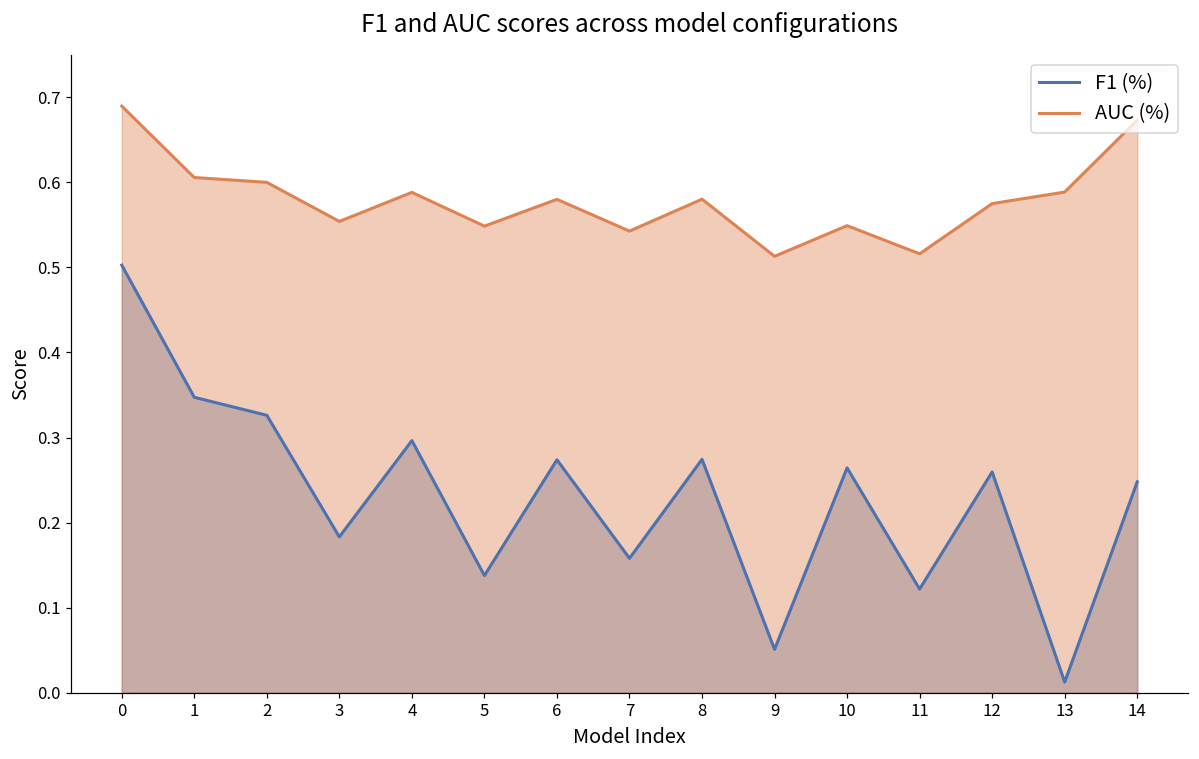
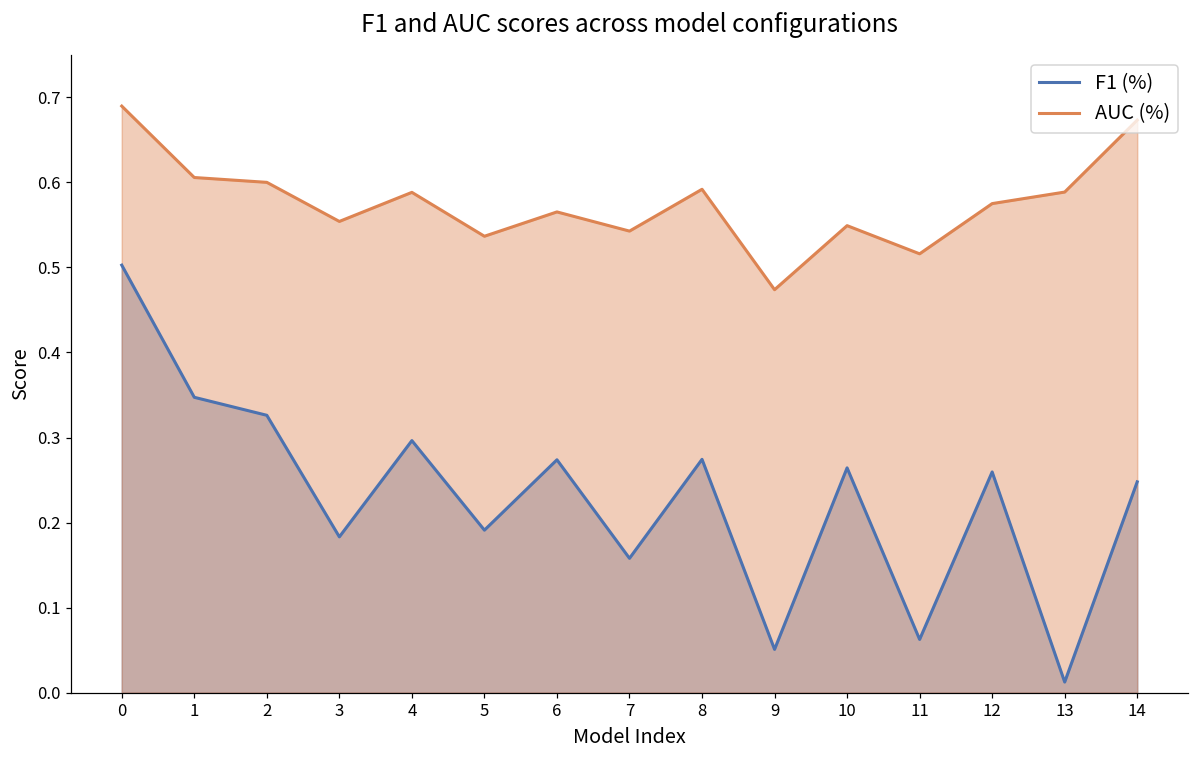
F1 (%), 5: 0.14 -> 0.19
AUC (%), 5: 0.55 -> 0.54
AUC (%), 6: 0.58 -> 0.57
AUC (%), 8: 0.58 -> 0.59
AUC (%), 9: 0.51 -> 0.47
F1 (%), 11: 0.12 -> 0.06
